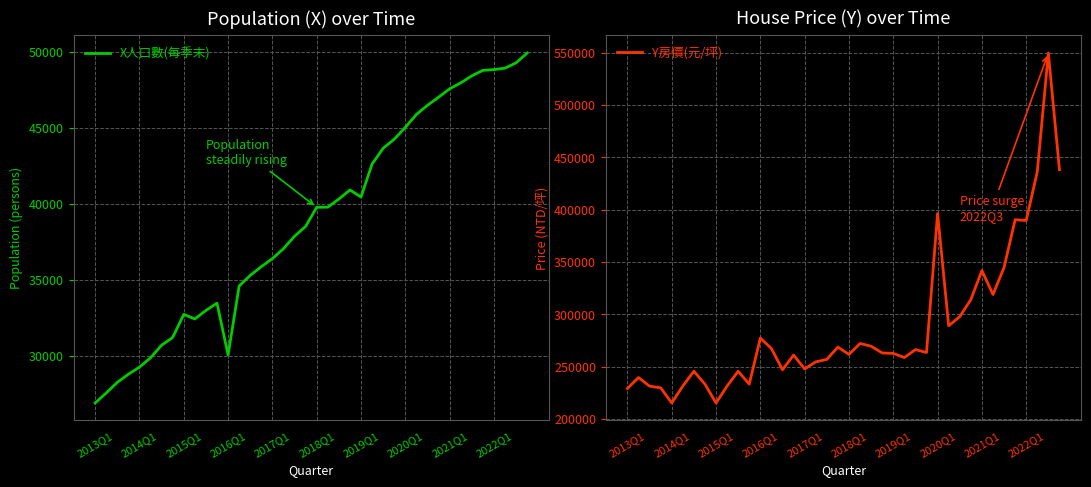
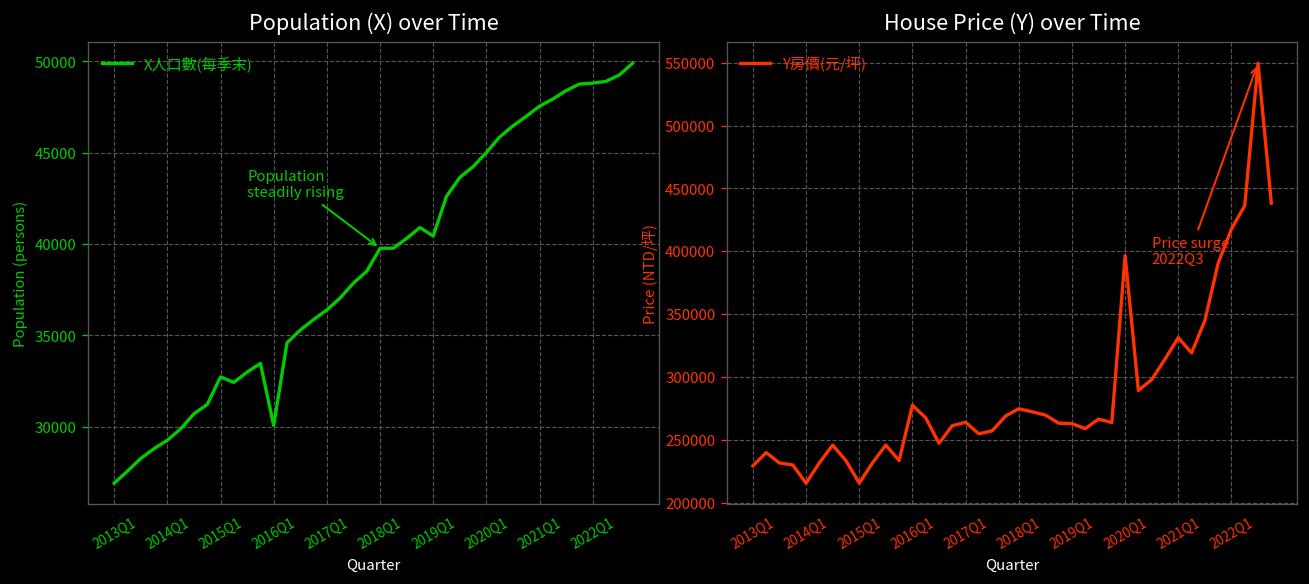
House Price (Y) over Time, 2017Q1: 248000 -> 264000
House Price (Y) over Time, 2018Q1: 262000 -> 275000
House Price (Y) over Time, 2021Q1: 342000 -> 331000
House Price (Y) over Time, 2022Q1: 390000 -> 418000
